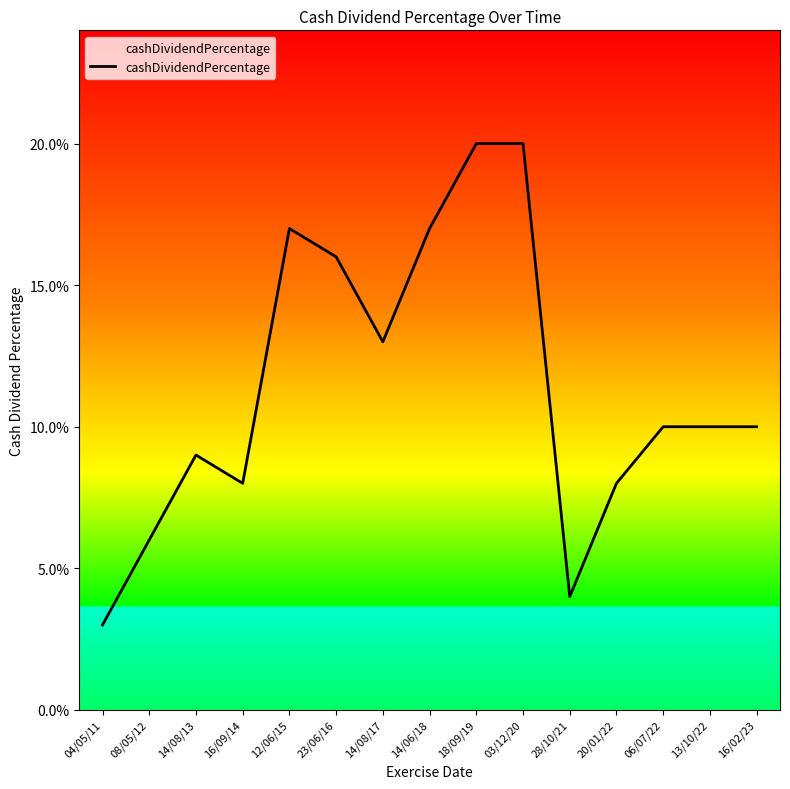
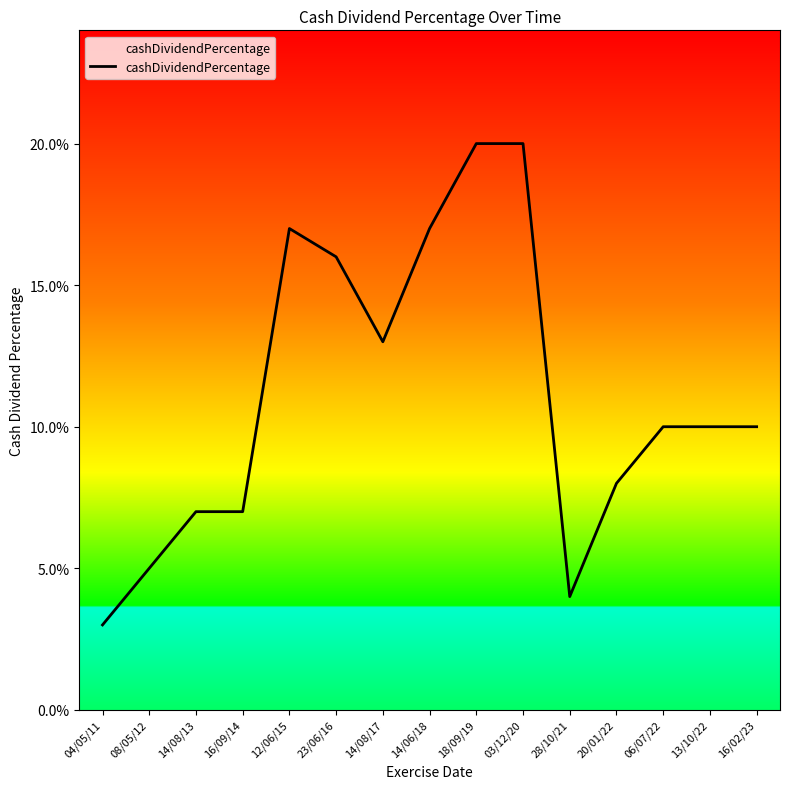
08/05/12: 6.0% -> 5.0%
14/08/13: 9.0% -> 7.0%
16/09/14: 8.0% -> 7.0%
